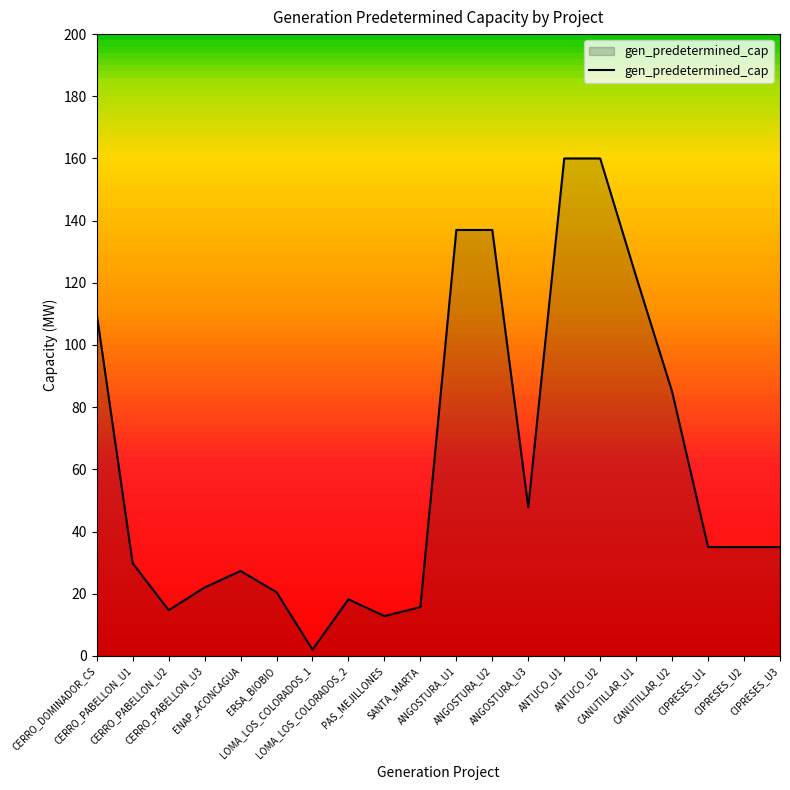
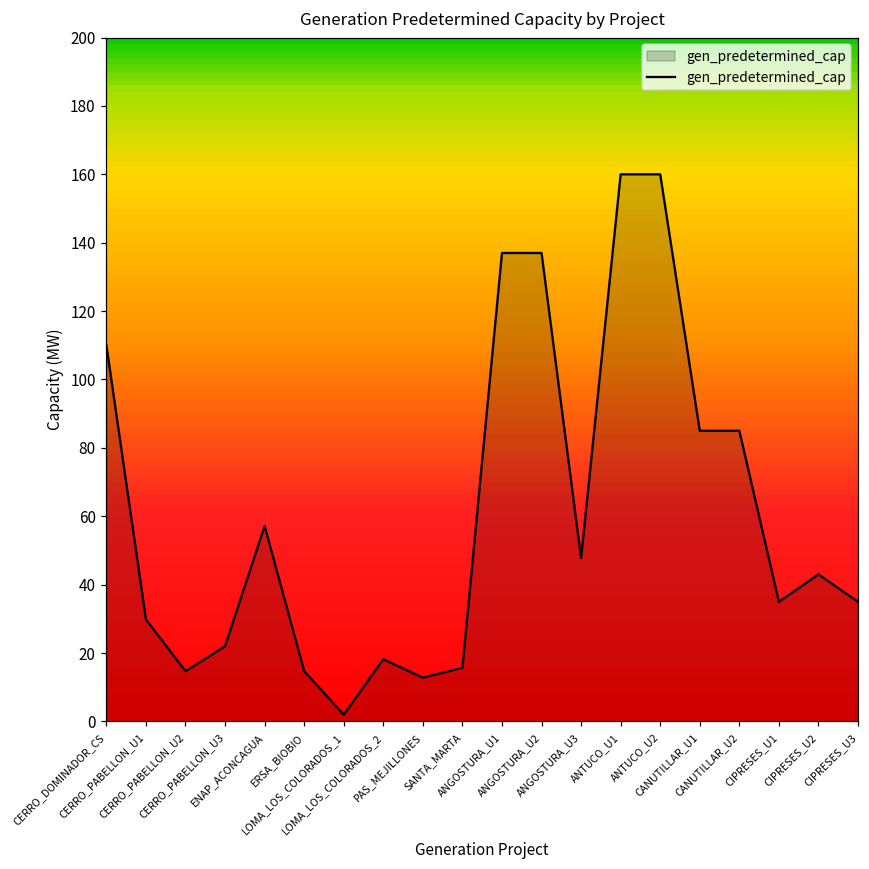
ENAP_ACONCAGUA: 27 -> 57
ERSA_BIOBIO: 21 -> 15
CANUTILLAR_U1: 122 -> 85
CIPRESES_U2: 35 -> 43
